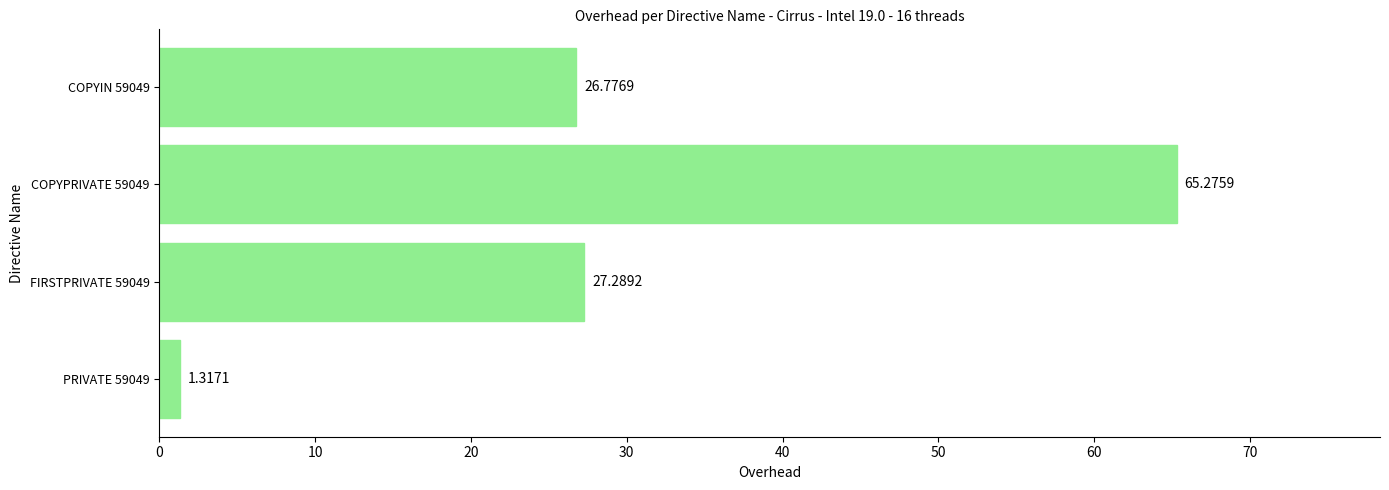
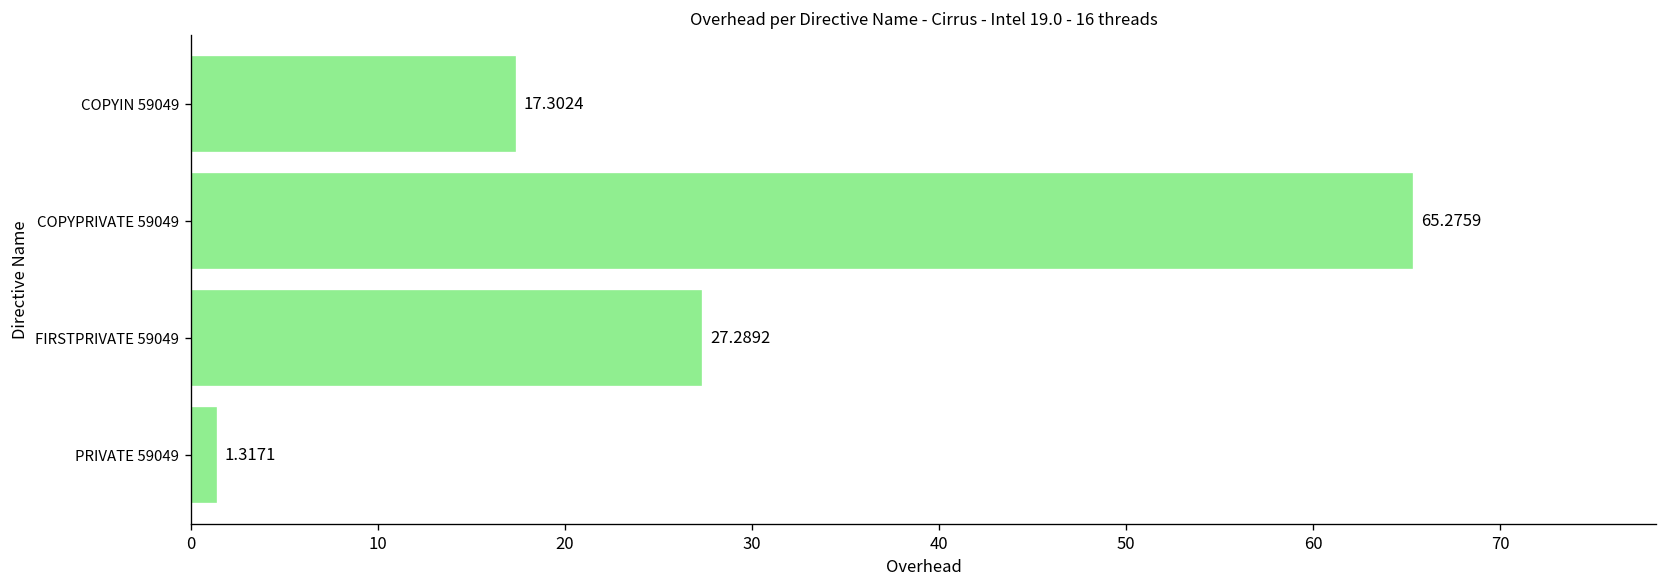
COPYIN 59049: 26.7769 -> 17.3024
